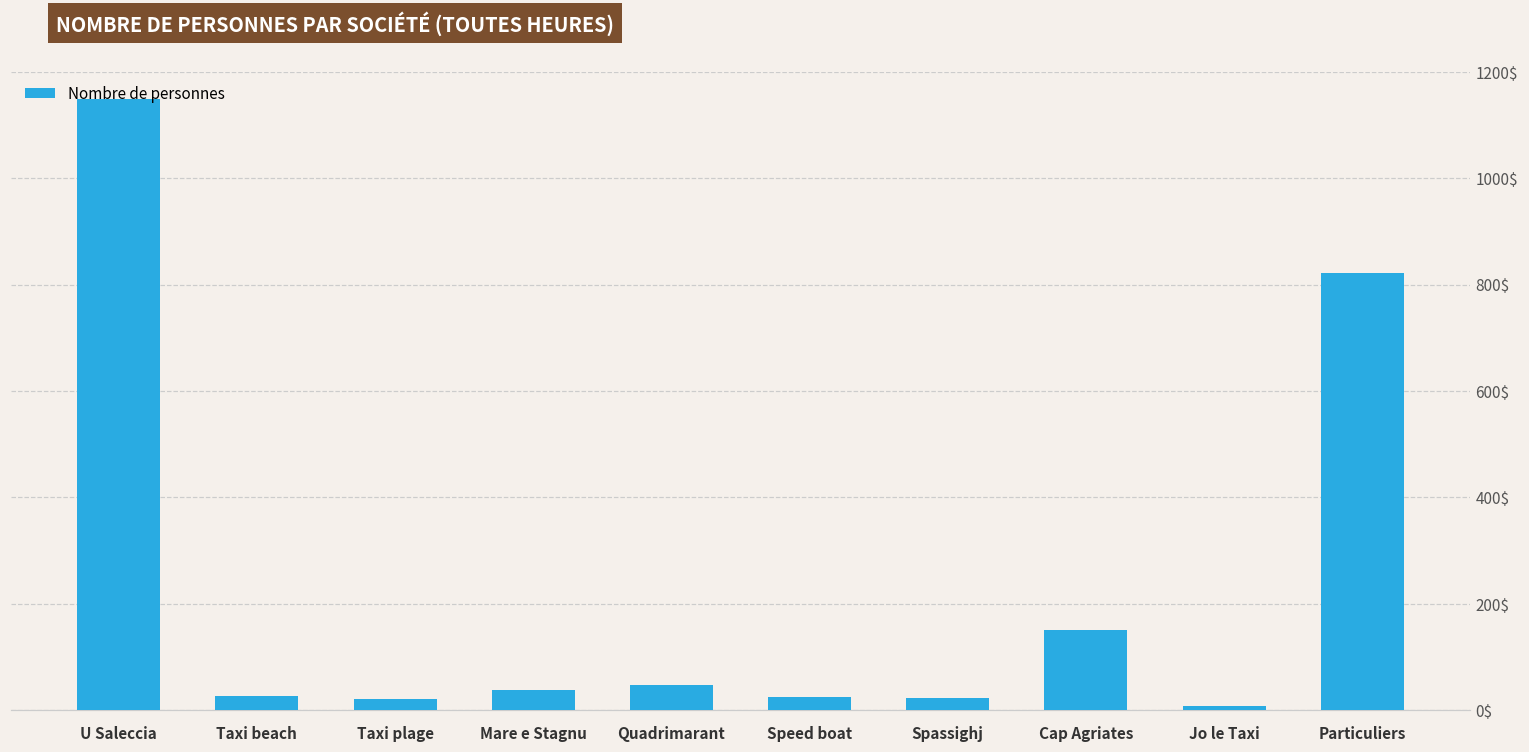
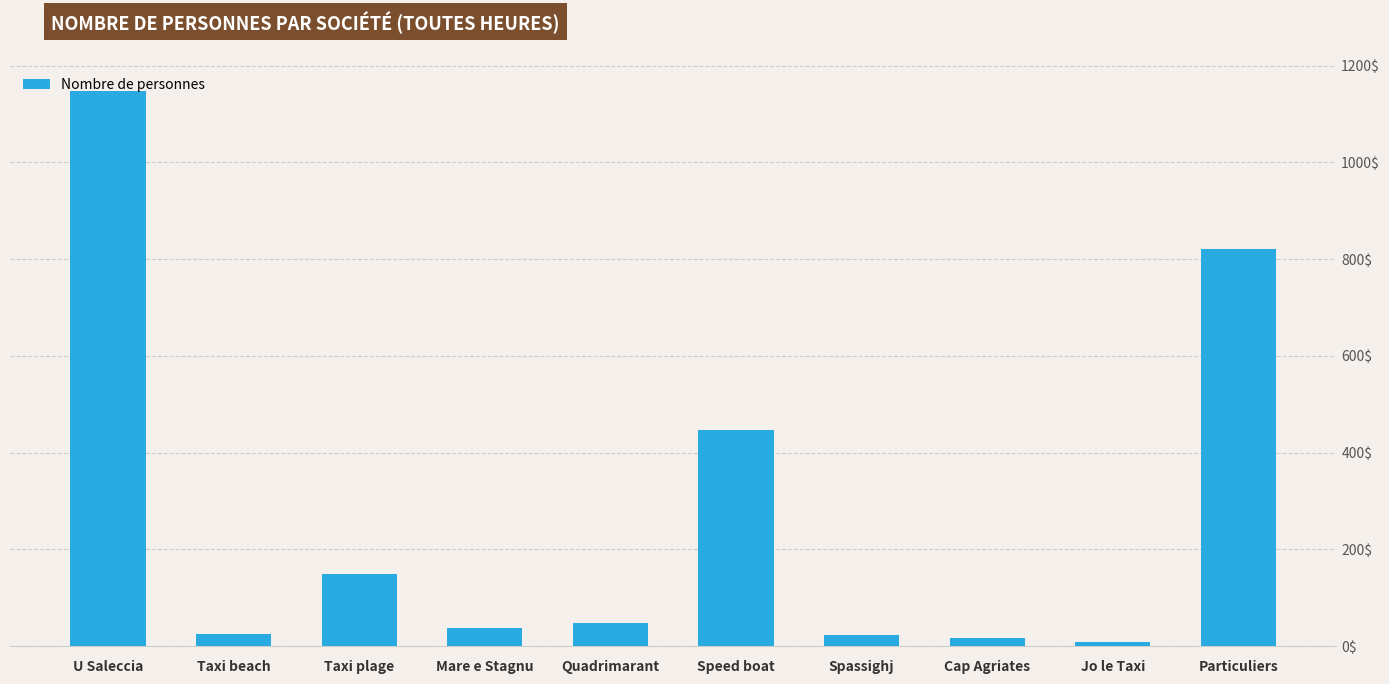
Taxi plage: 20$ -> 150$
Speed boat: 30$ -> 450$
Cap Agriates: 150$ -> 20$
